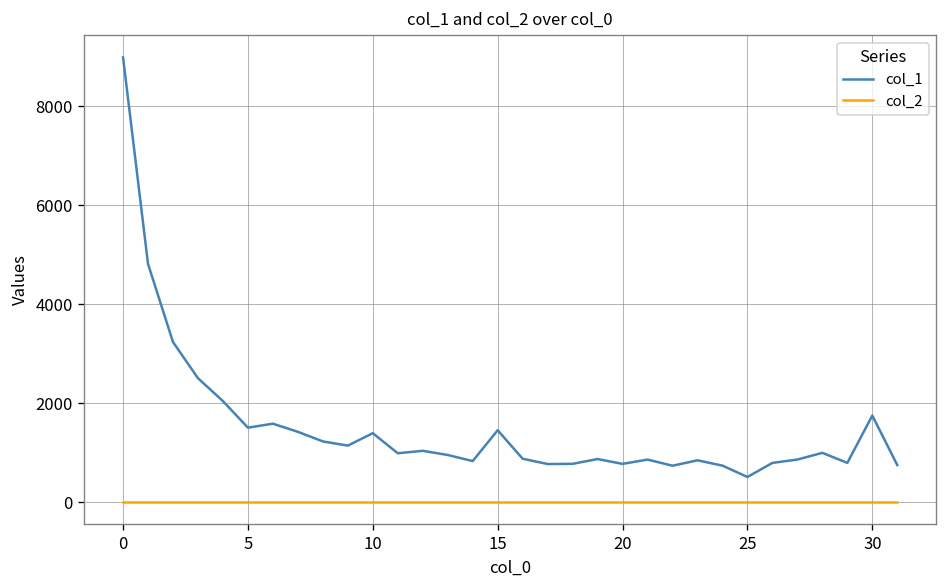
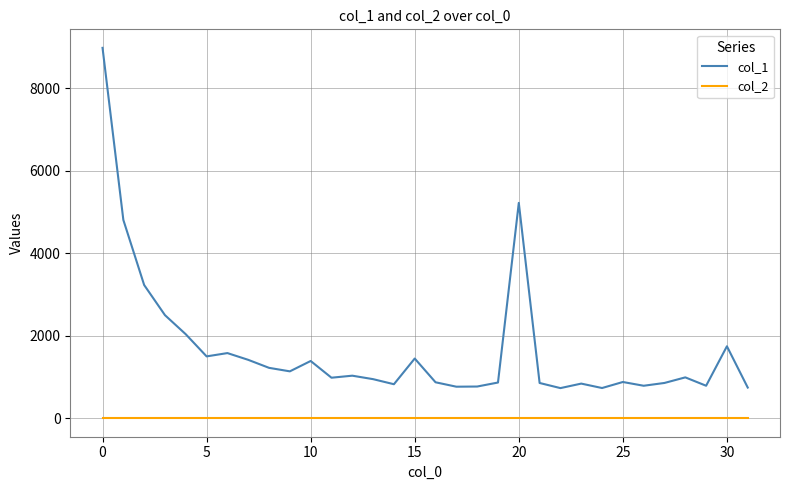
col_1, 20: 800 -> 5200
col_1, 25: 500 -> 900
